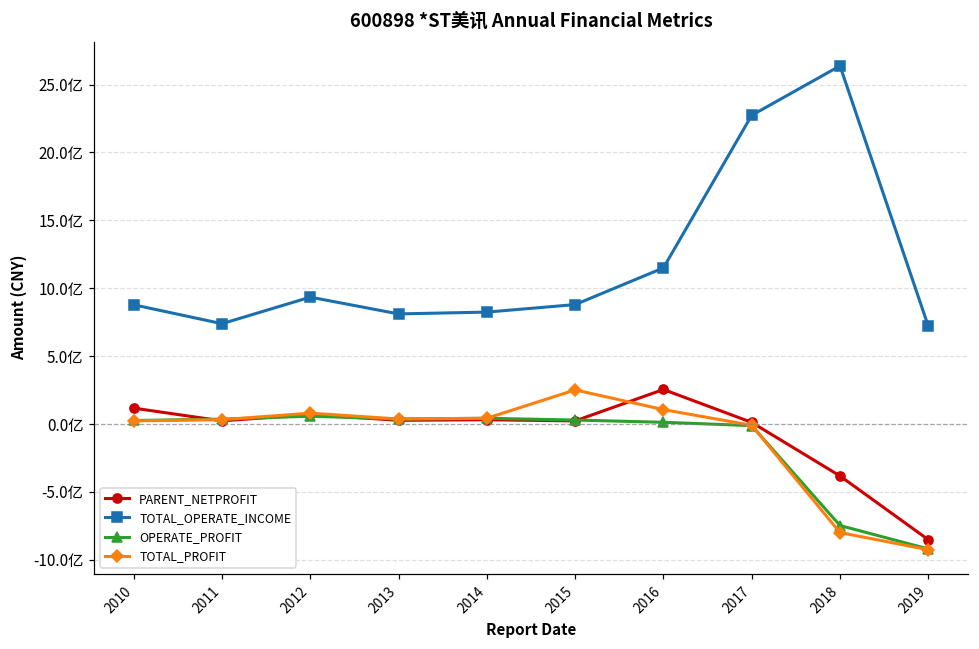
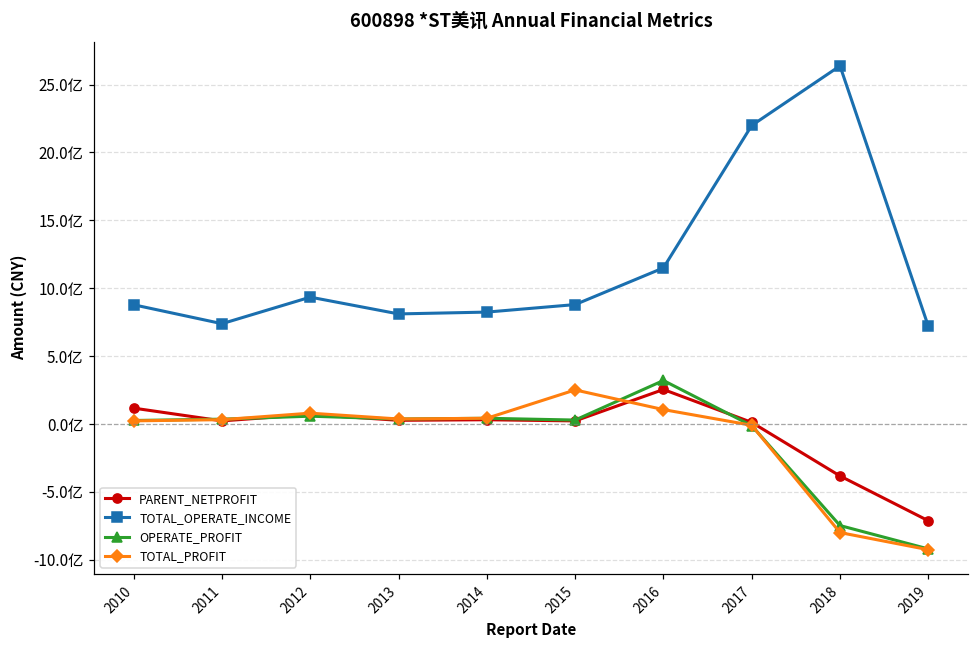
OPERATE_PROFIT, 2016: 0.1亿 -> 3.2亿
TOTAL_OPERATE_INCOME, 2017: 22.7亿 -> 22.0亿
PARENT_NETPROFIT, 2019: -8.5亿 -> -7.1亿
